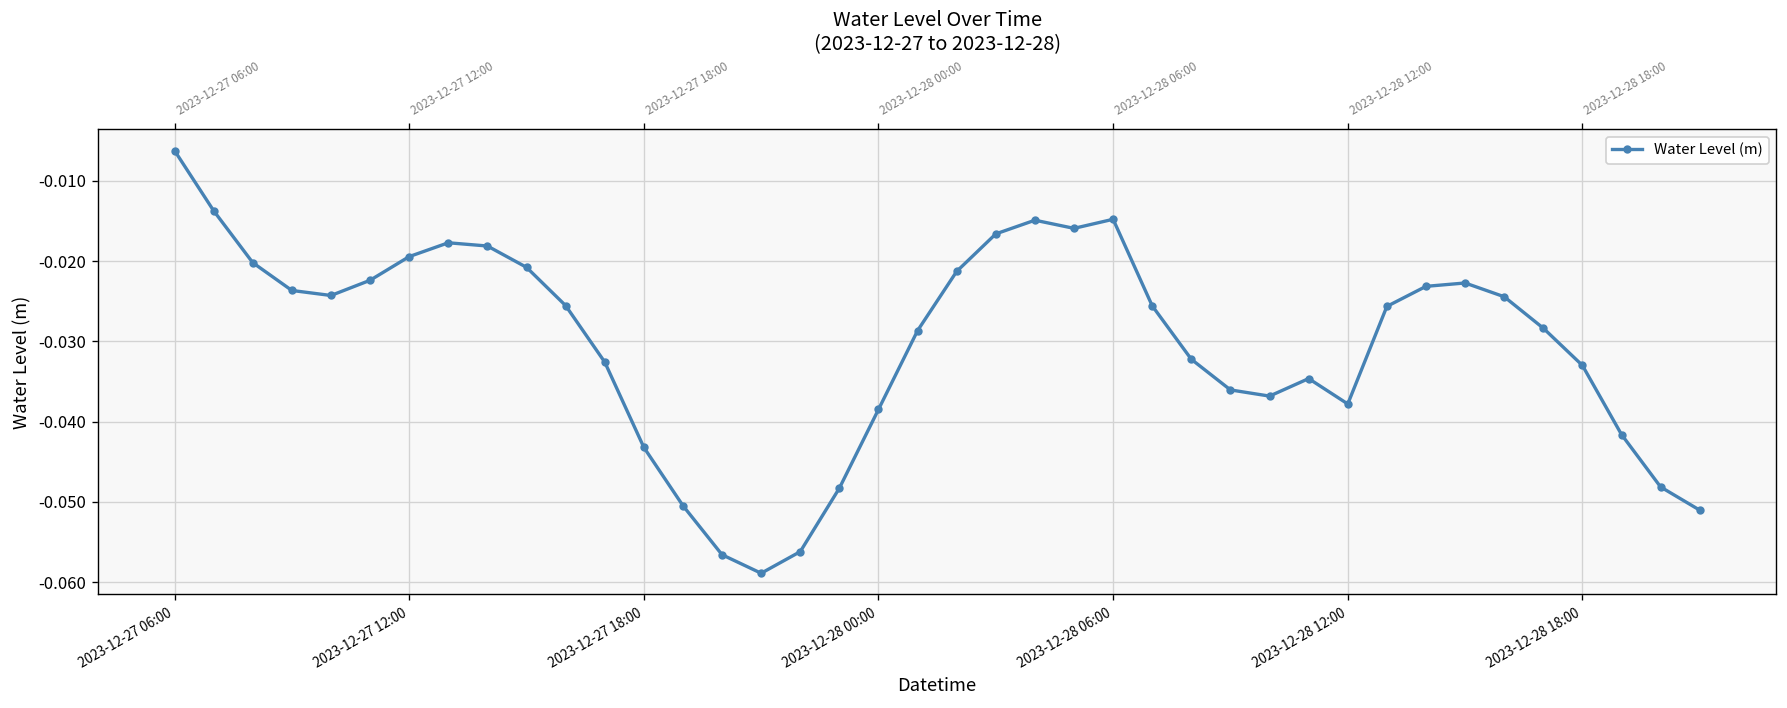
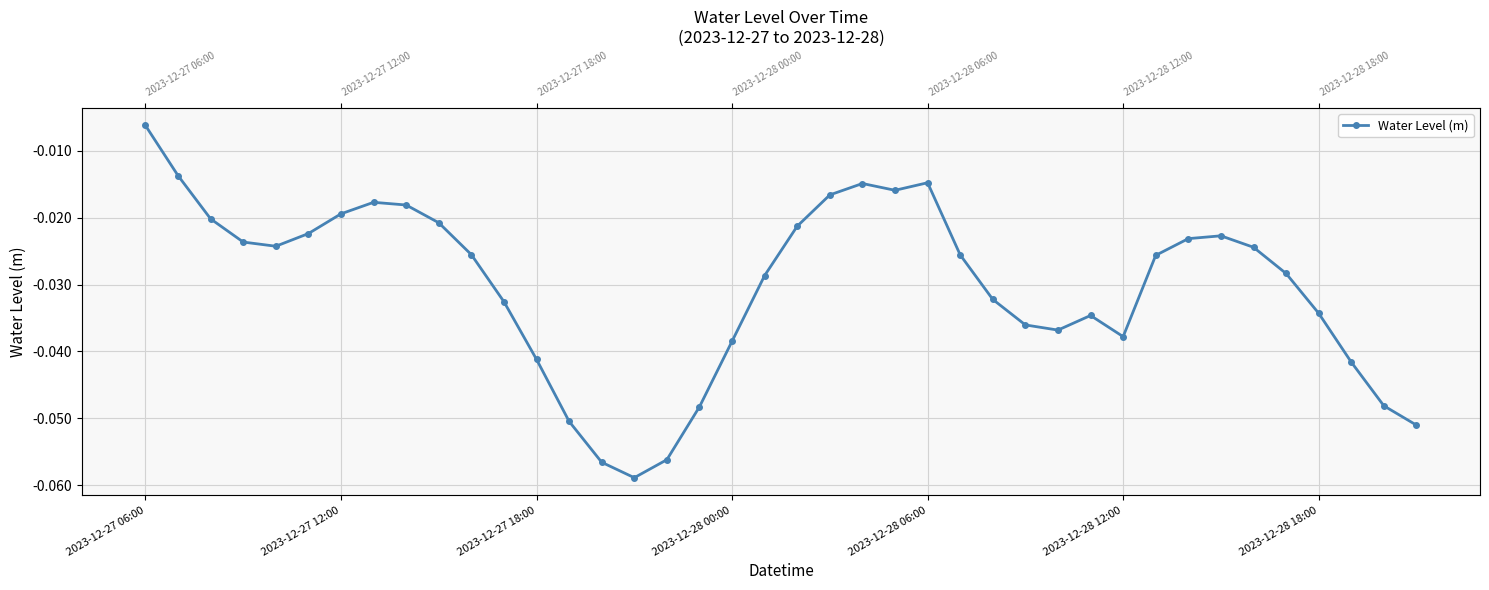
2023-12-27 18:00: -0.043 -> -0.041
2023-12-28 18:00: -0.033 -> -0.034
